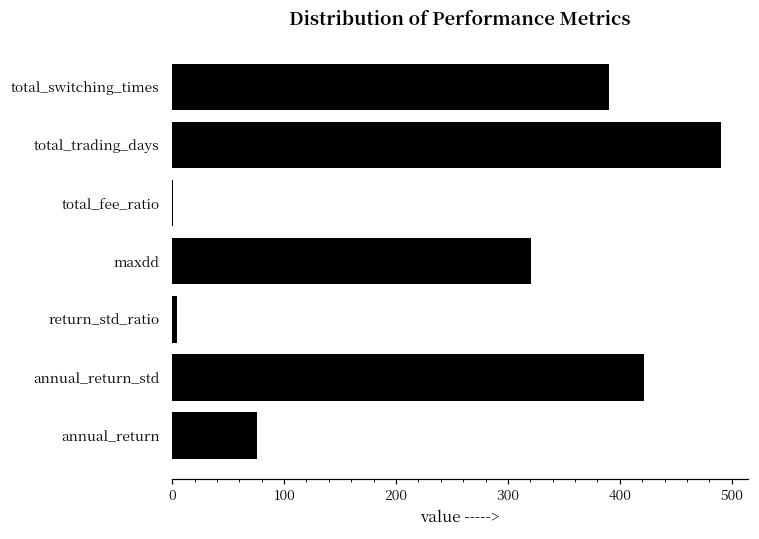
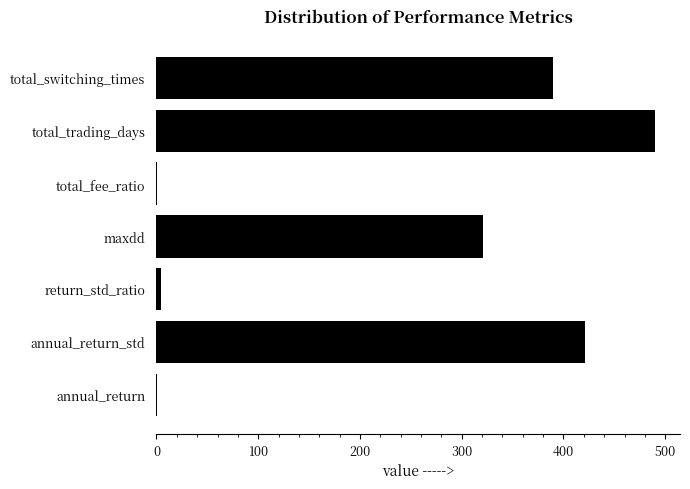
annual_return: 76 -> 1
